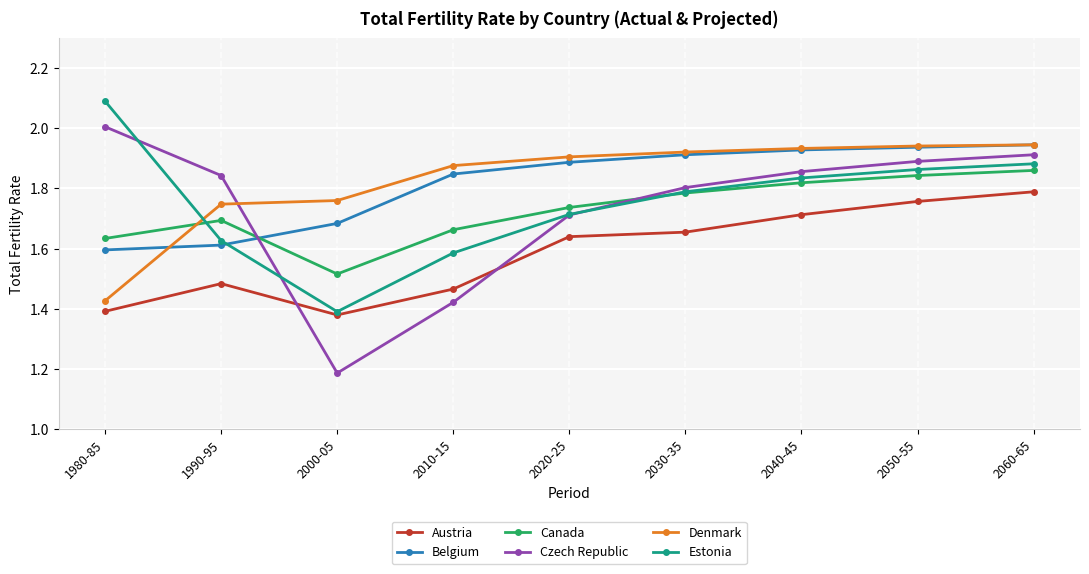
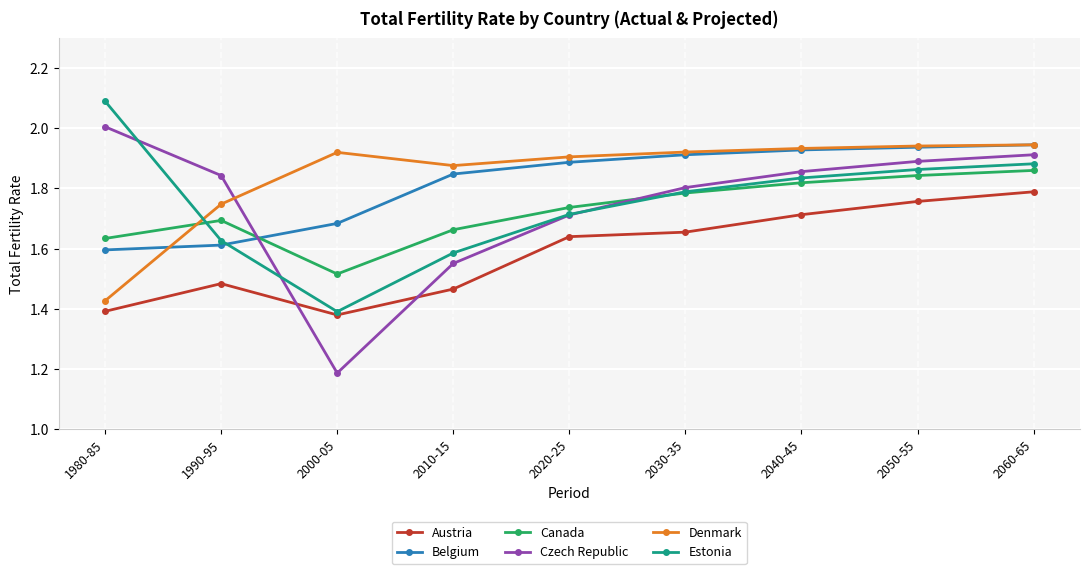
Denmark, 2000-05: 1.76 -> 1.92
Czech Republic, 2010-15: 1.42 -> 1.55
